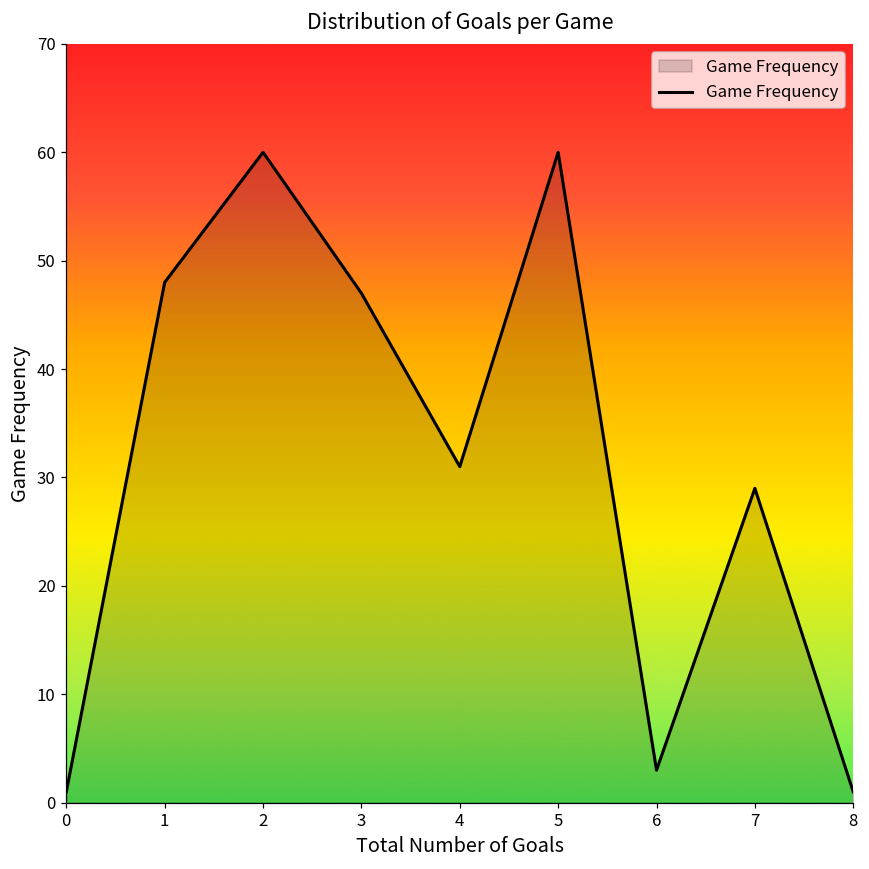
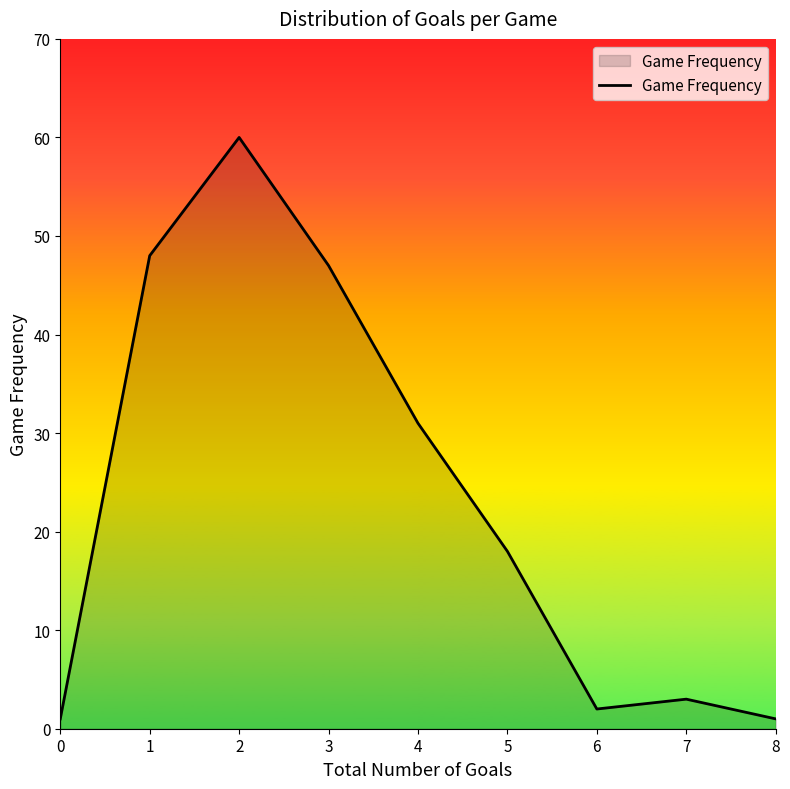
5: 60 -> 18
6: 3 -> 2
7: 29 -> 3
